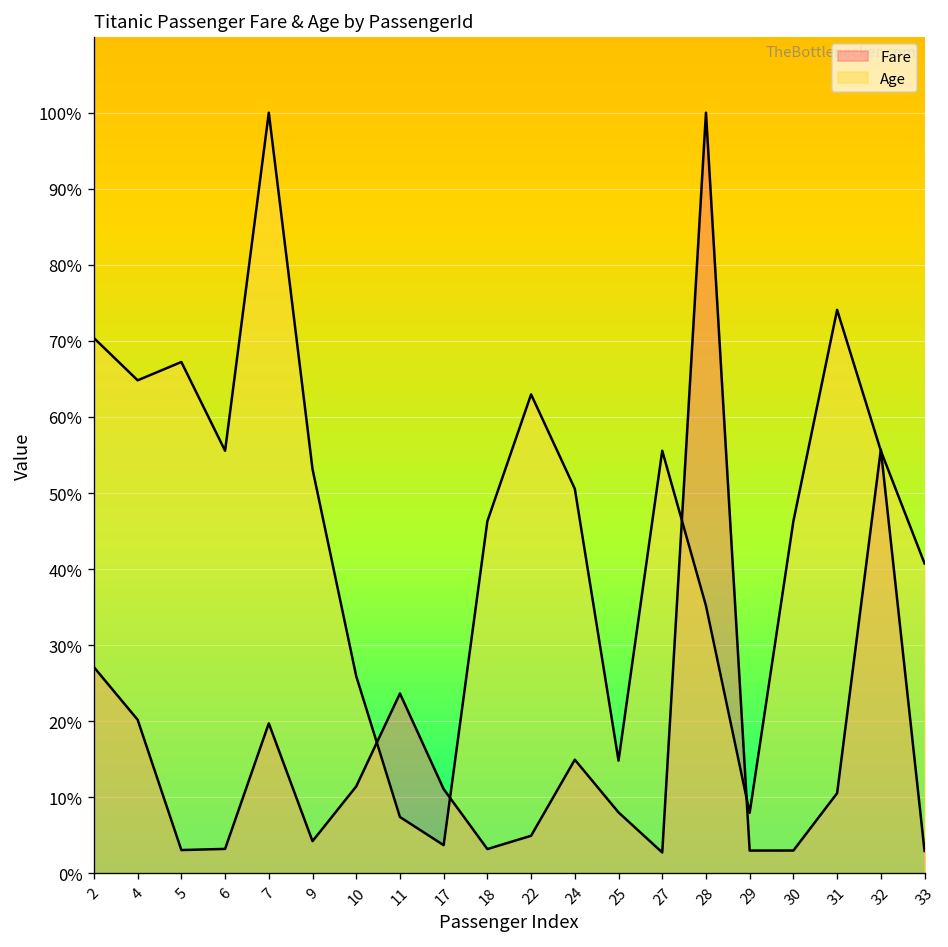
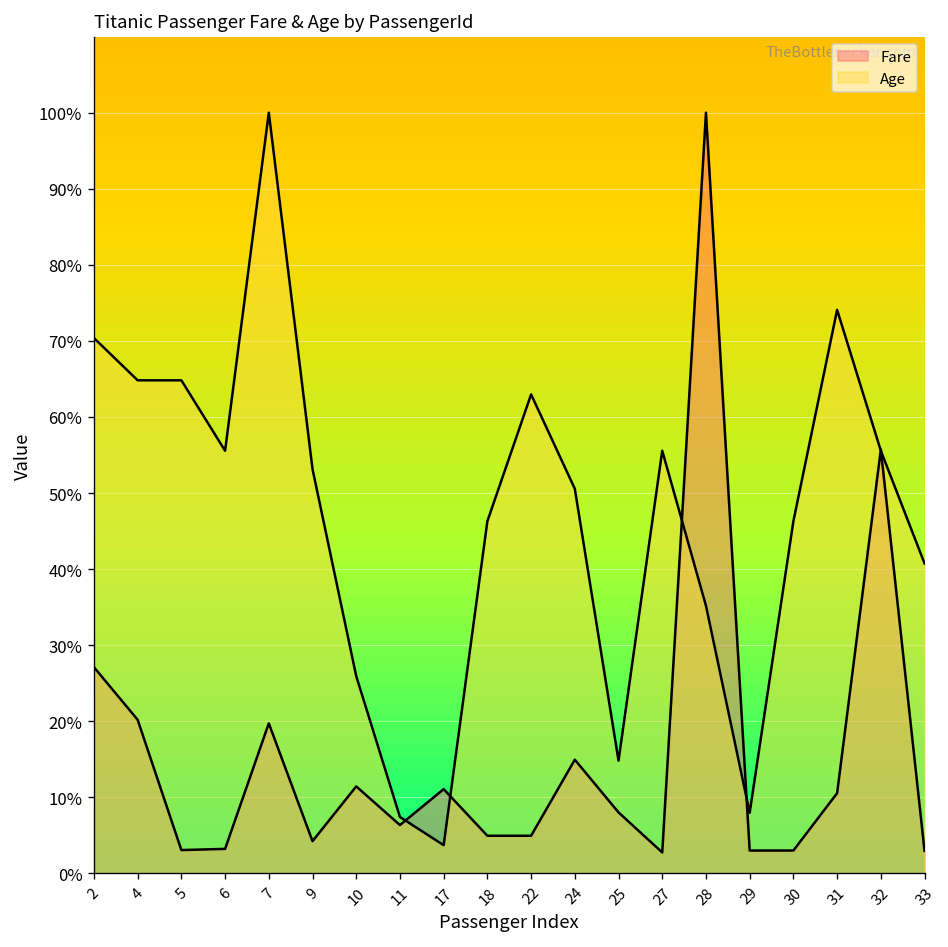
Age, 5: 67% -> 65%
Fare, 11: 24% -> 6%
Fare, 18: 3% -> 5%
